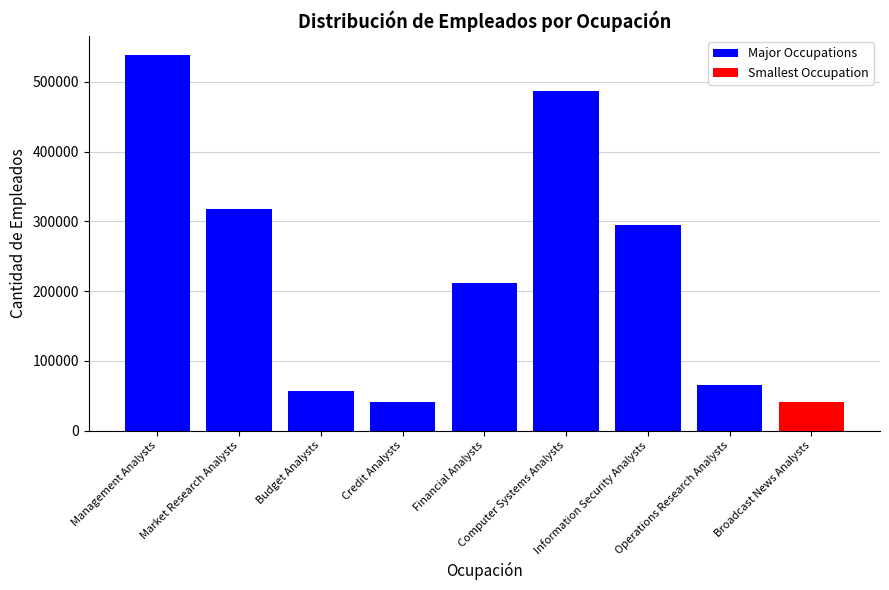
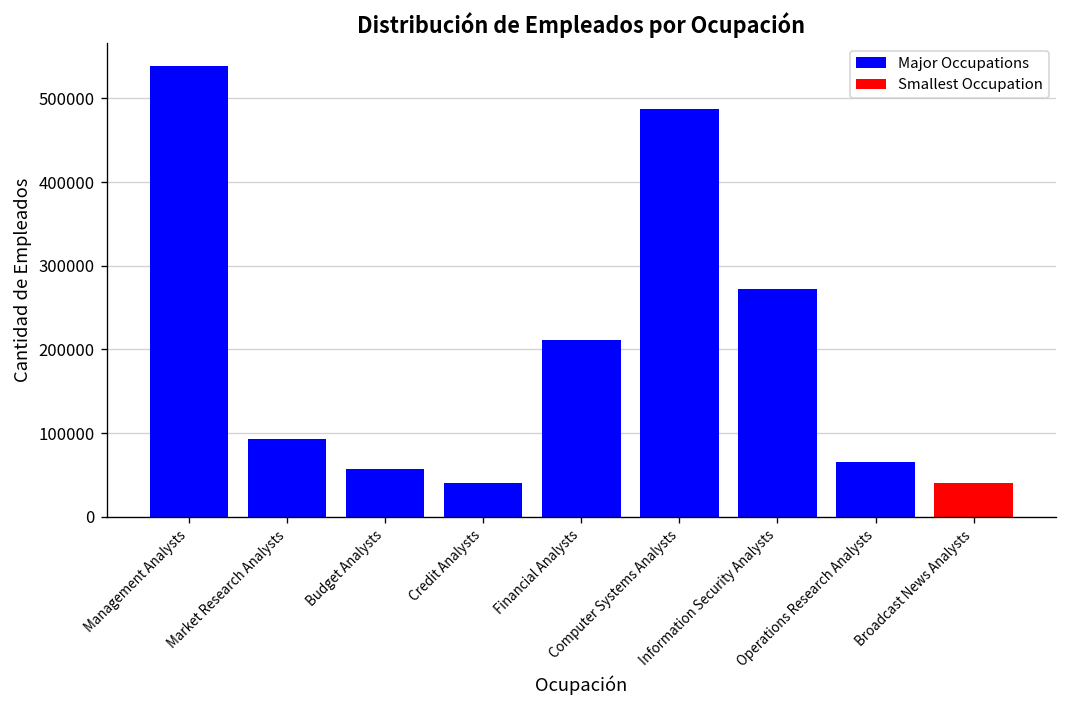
Market Research Analysts: 320000 -> 90000
Information Security Analysts: 290000 -> 270000
